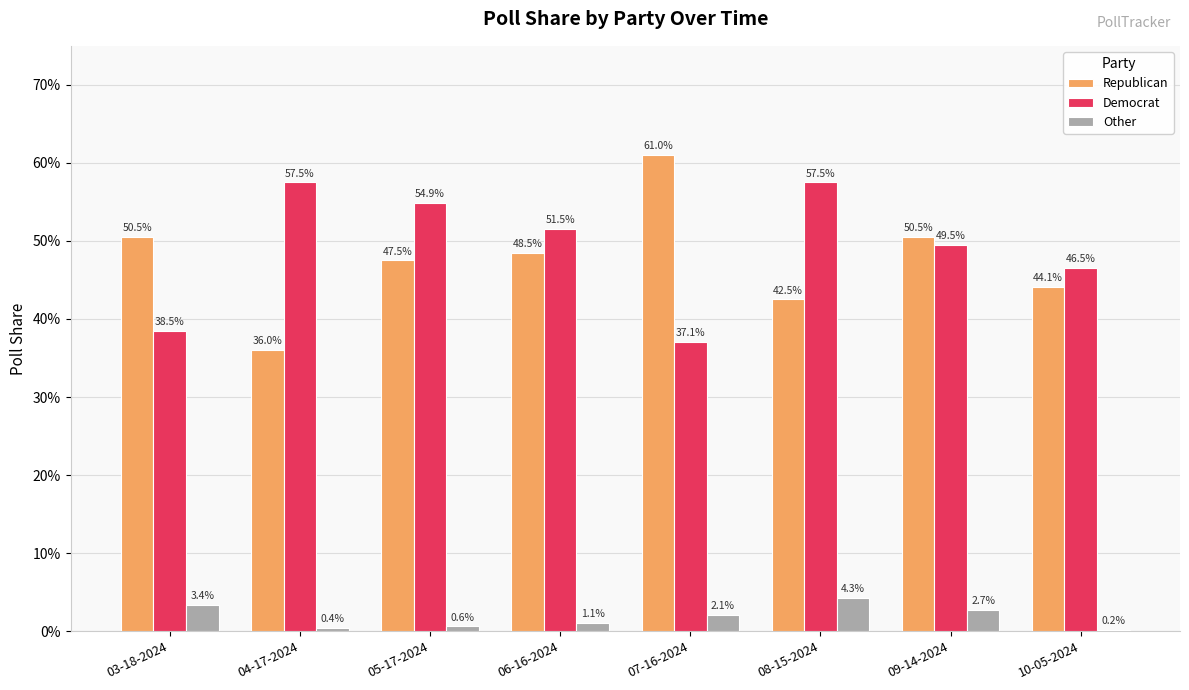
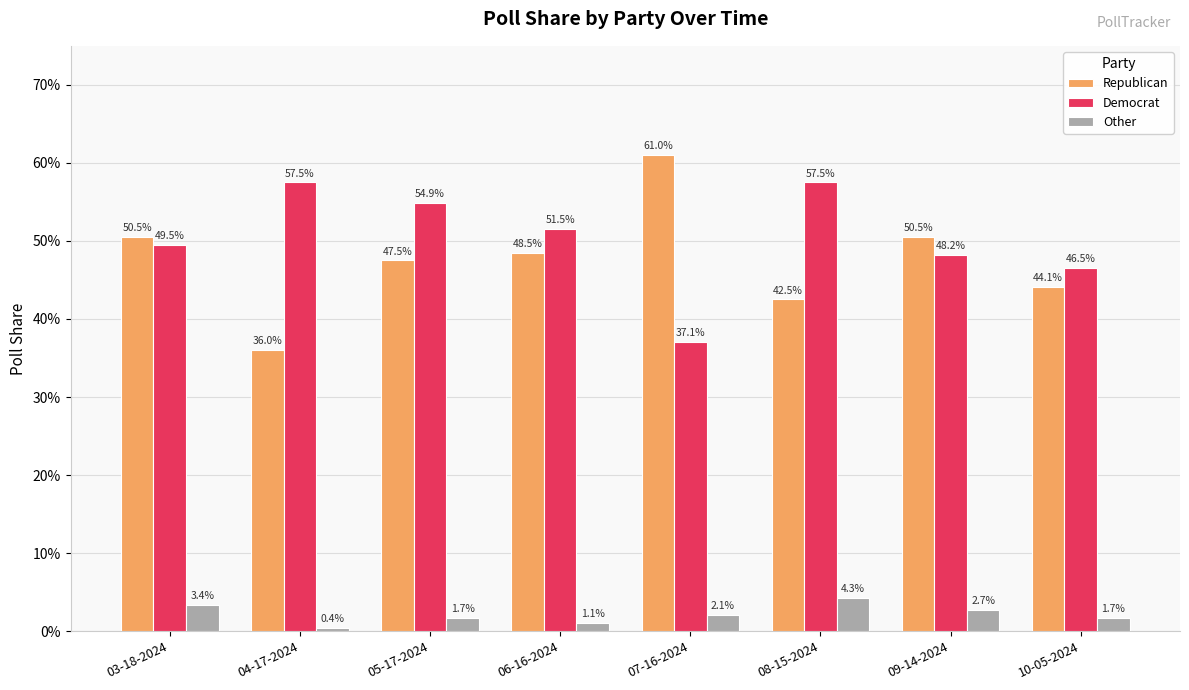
Democrat, 03-18-2024: 38.5% -> 49.5%
Other, 05-17-2024: 0.6% -> 1.7%
Democrat, 09-14-2024: 49.5% -> 48.2%
Other, 10-05-2024: 0.2% -> 1.7%
